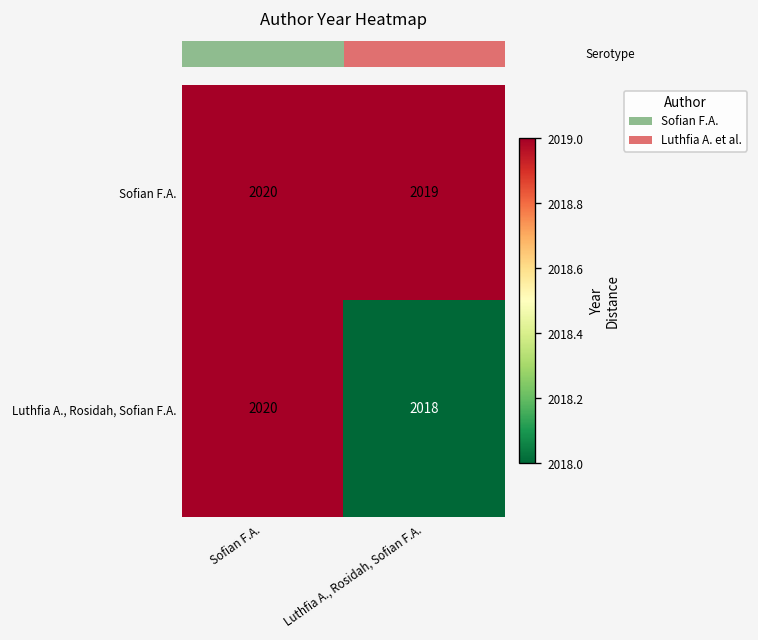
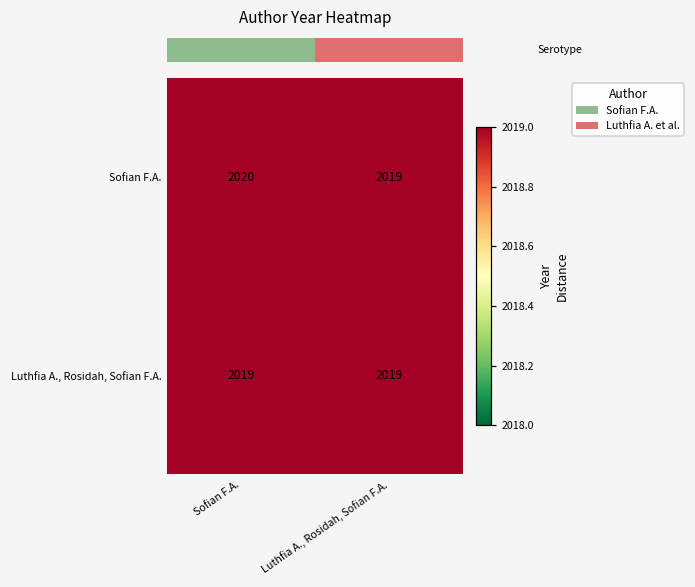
Luthfia A., Rosidah, Sofian F.A., Sofian F.A.: 2020 -> 2019
Luthfia A., Rosidah, Sofian F.A., Luthfia A., Rosidah, Sofian F.A.: 2018 -> 2019
